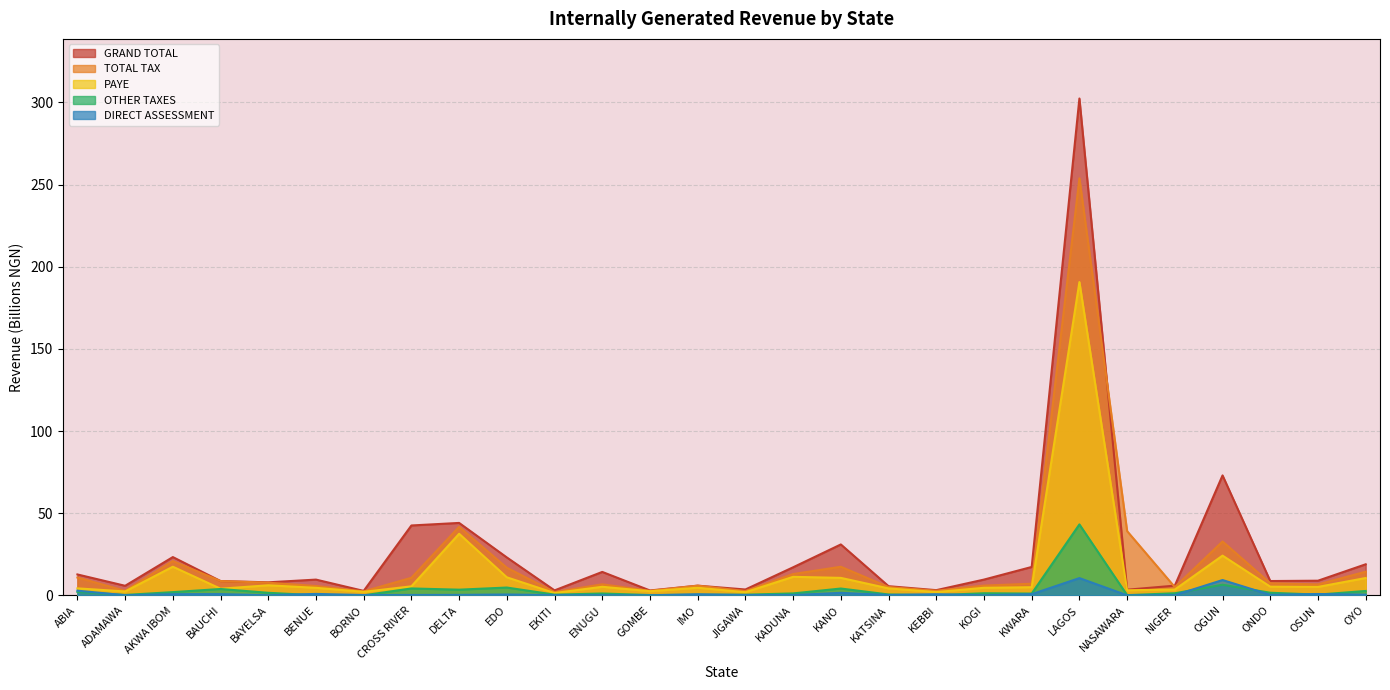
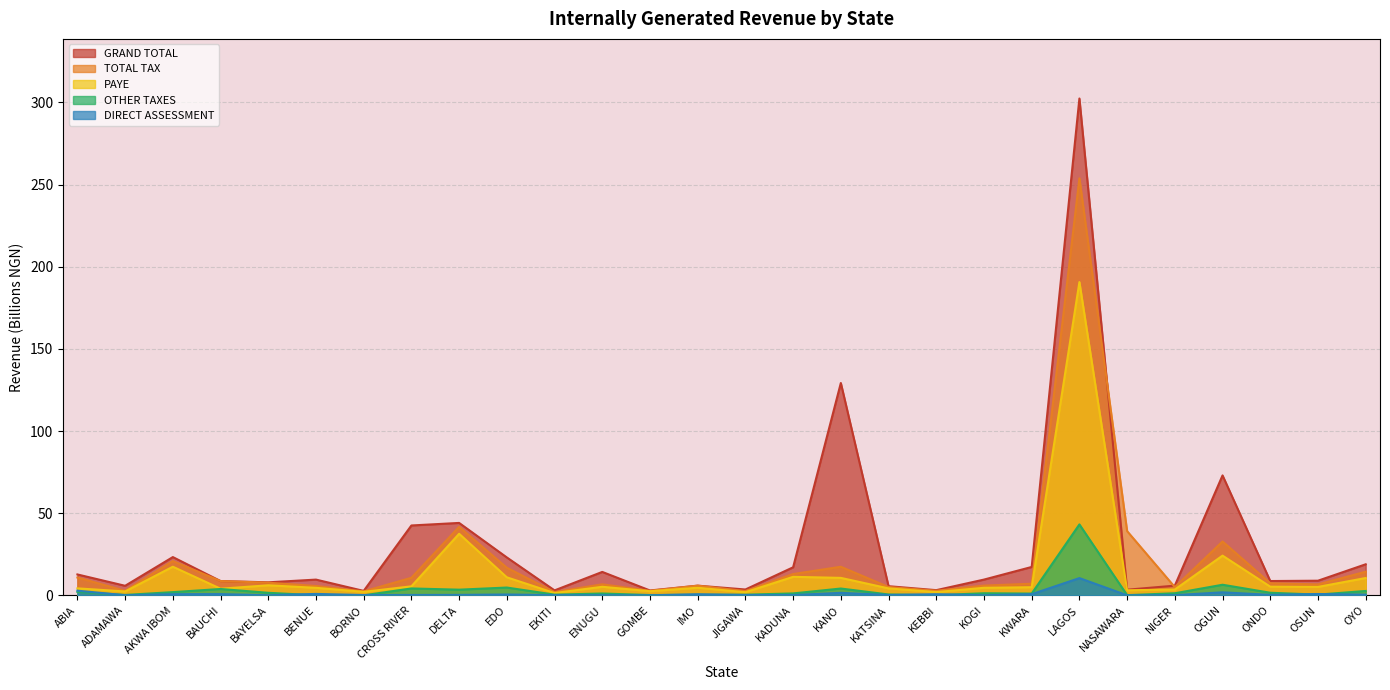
GRAND TOTAL, KANO: 31 -> 129
DIRECT ASSESSMENT, OGUN: 9 -> 2
